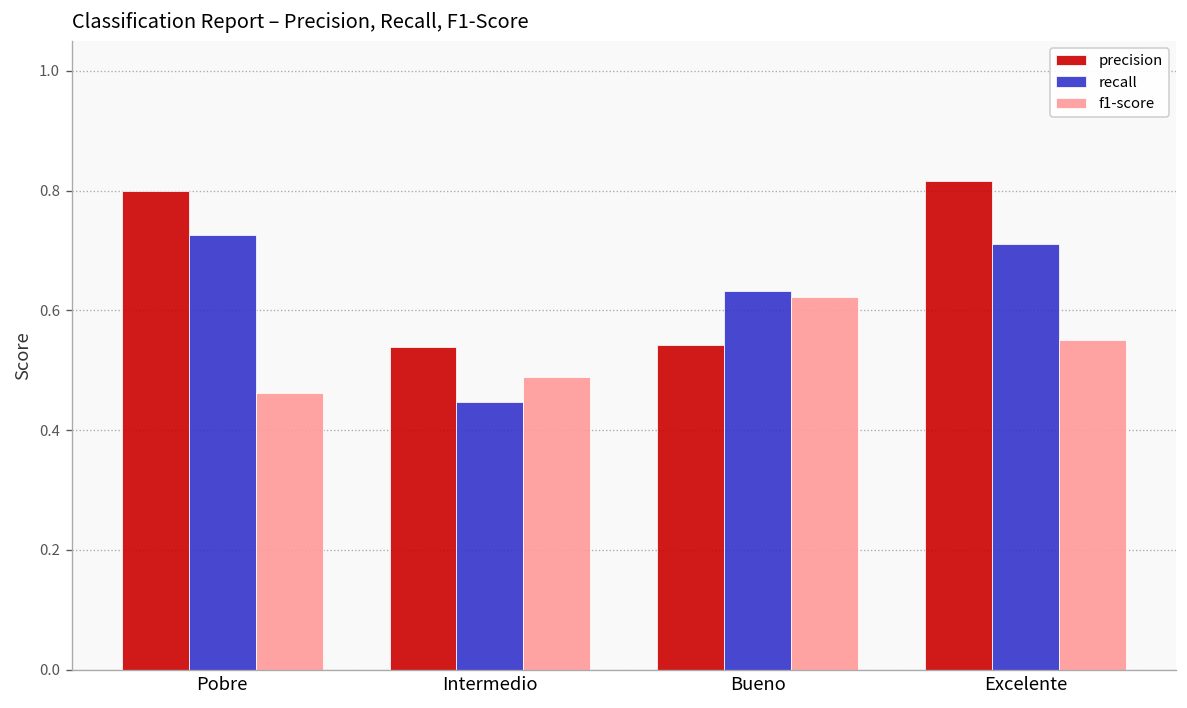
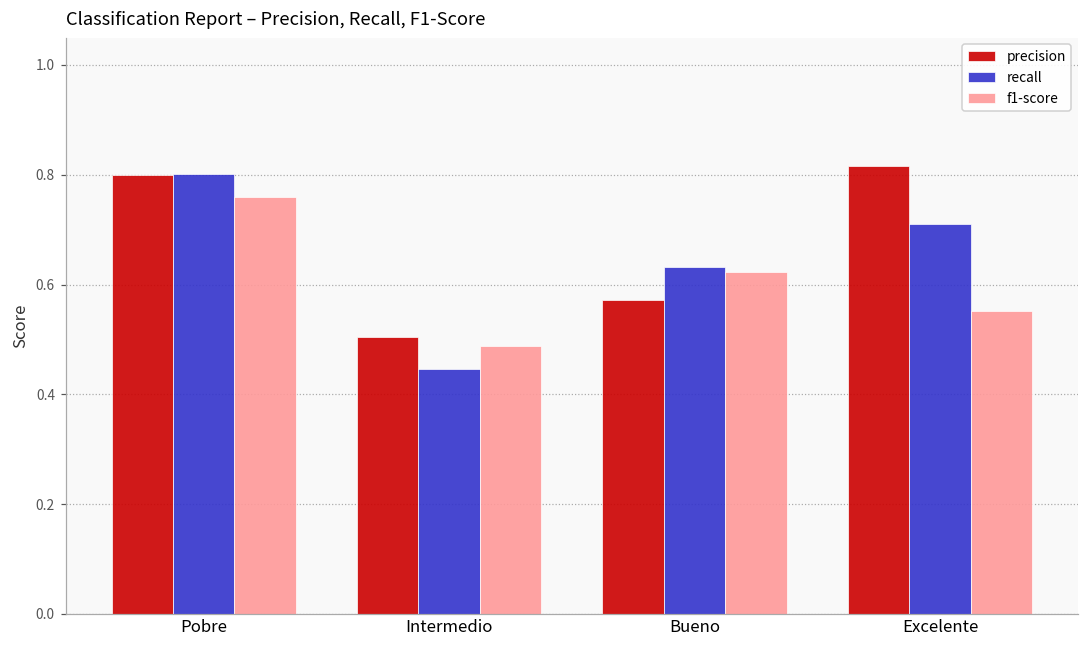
recall, Pobre: 0.73 -> 0.80
f1-score, Pobre: 0.46 -> 0.76
precision, Intermedio: 0.54 -> 0.51
precision, Bueno: 0.54 -> 0.57
